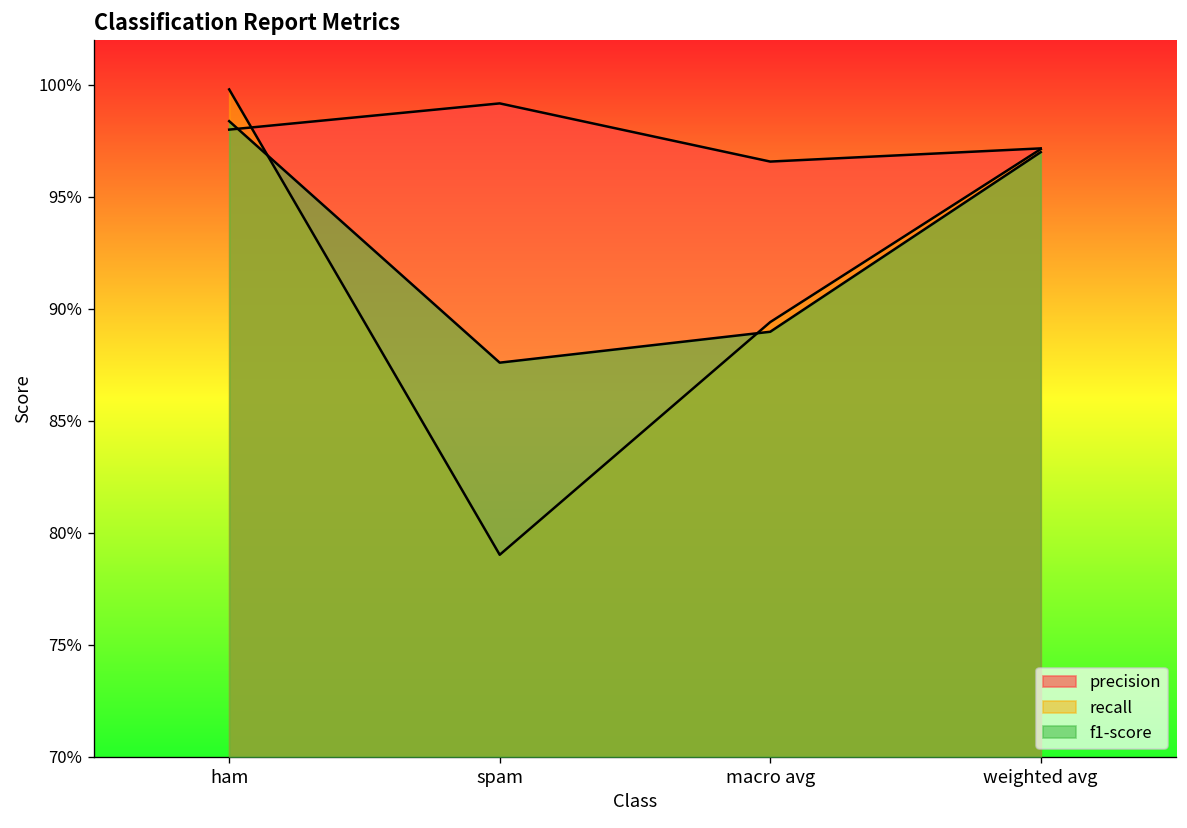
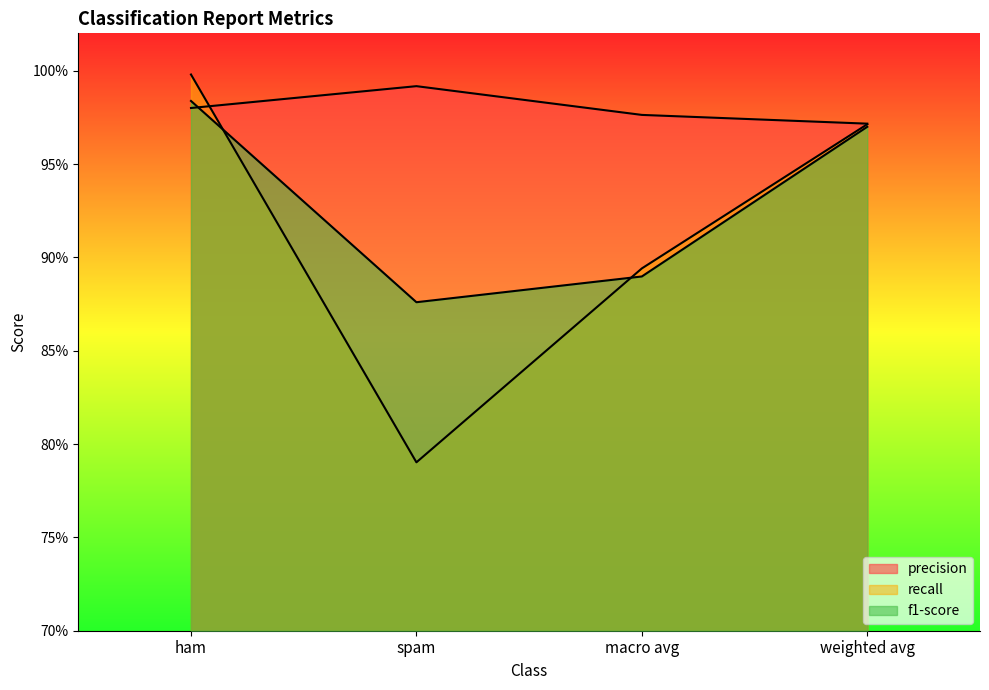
precision, macro avg: 96.6% -> 97.6%
